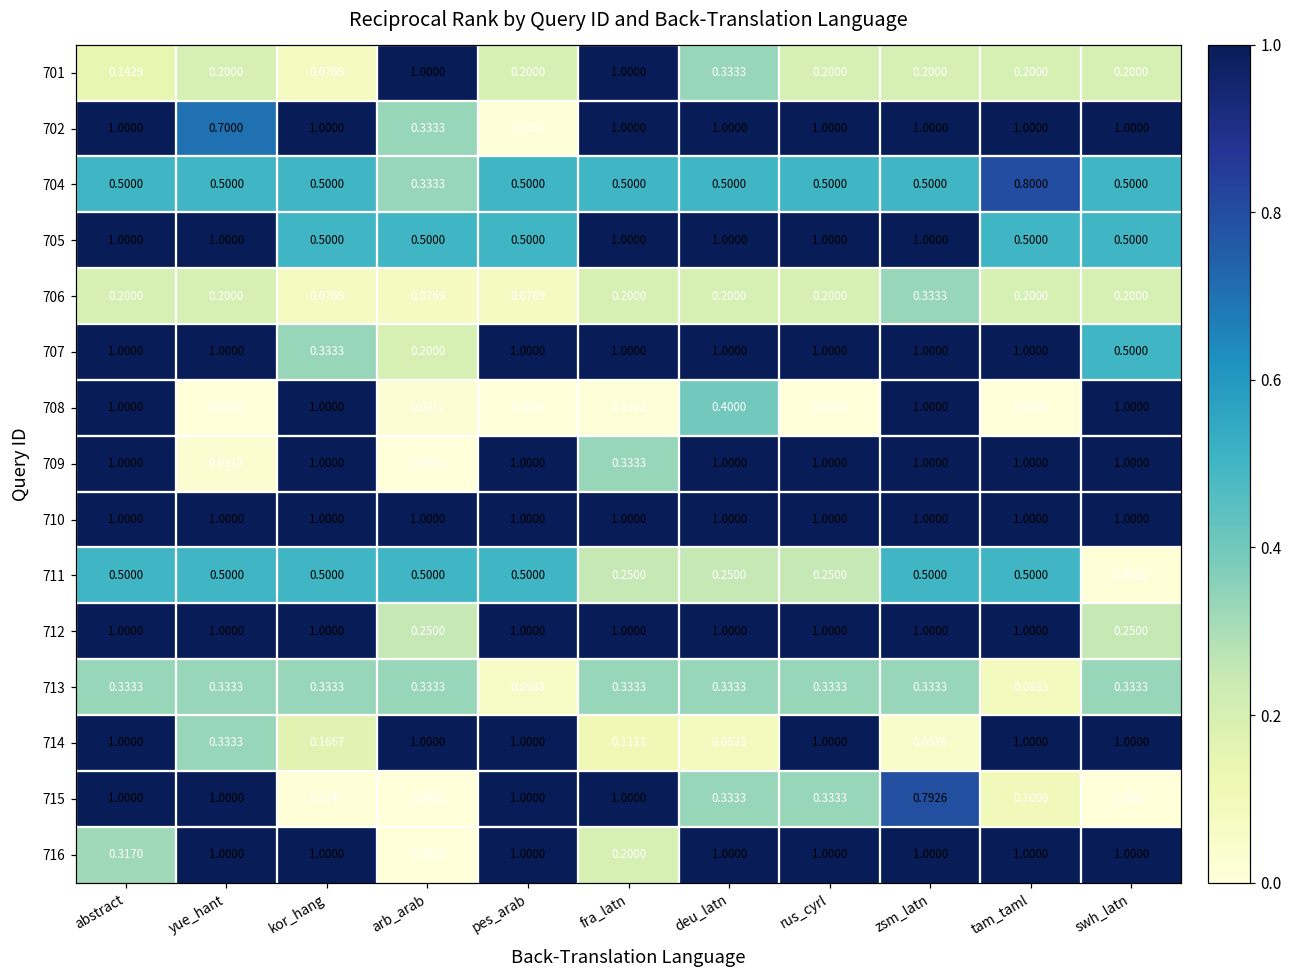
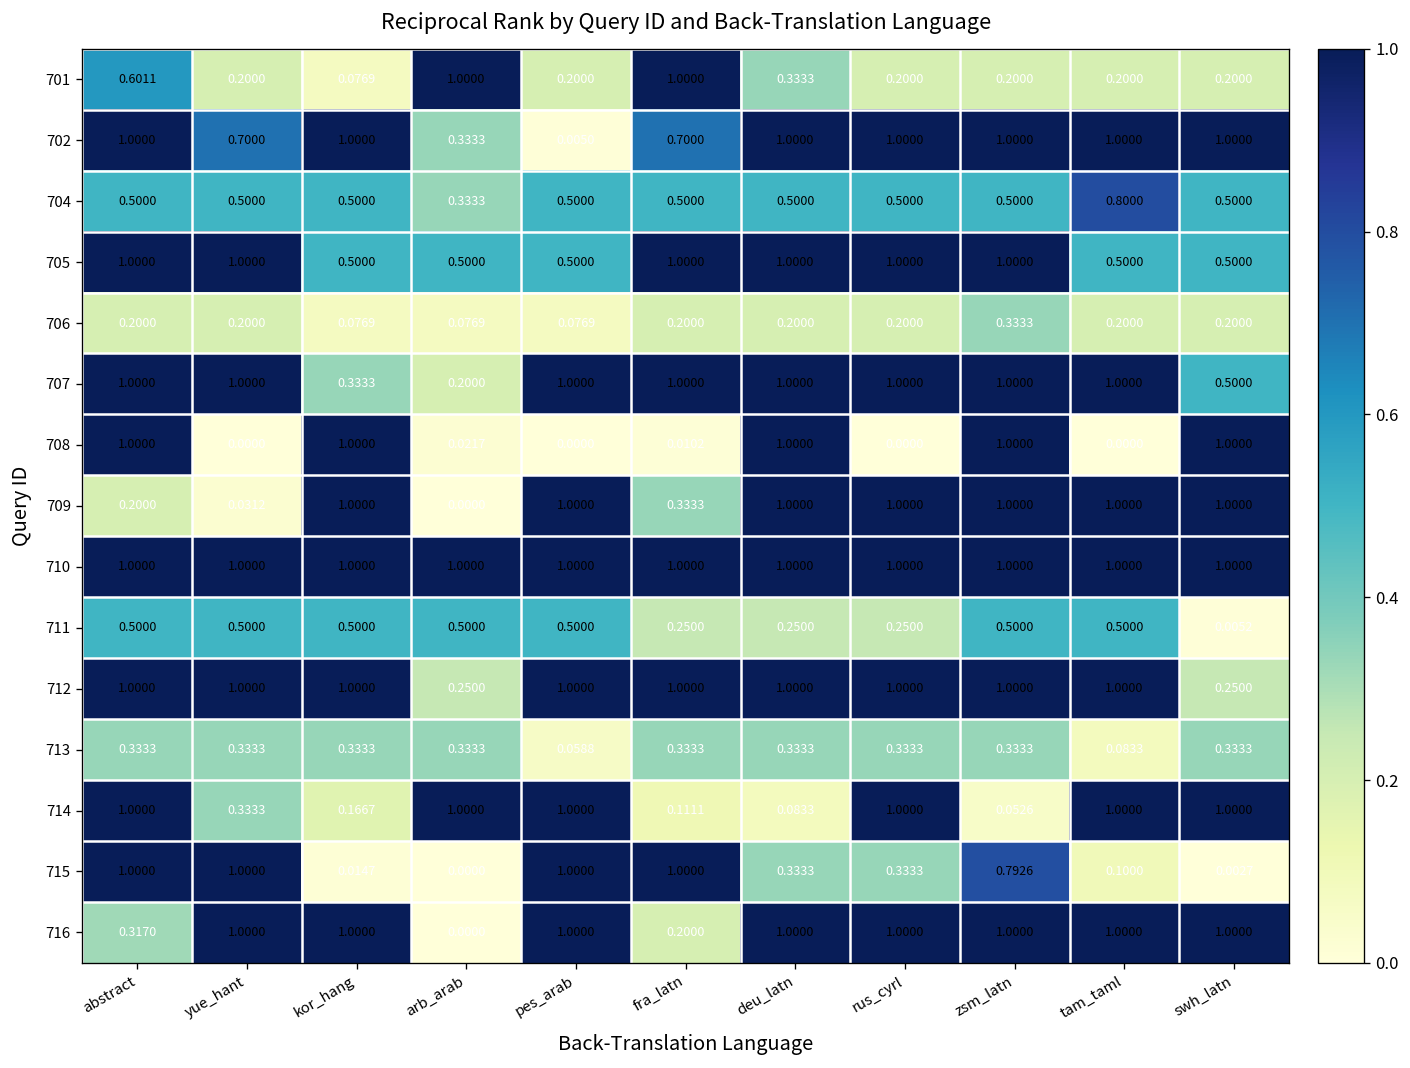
701, abstract: 0.1429 -> 0.6011
702, fra_latn: 1.0000 -> 0.7000
708, deu_latn: 0.4000 -> 1.0000
709, abstract: 1.0000 -> 0.2000
